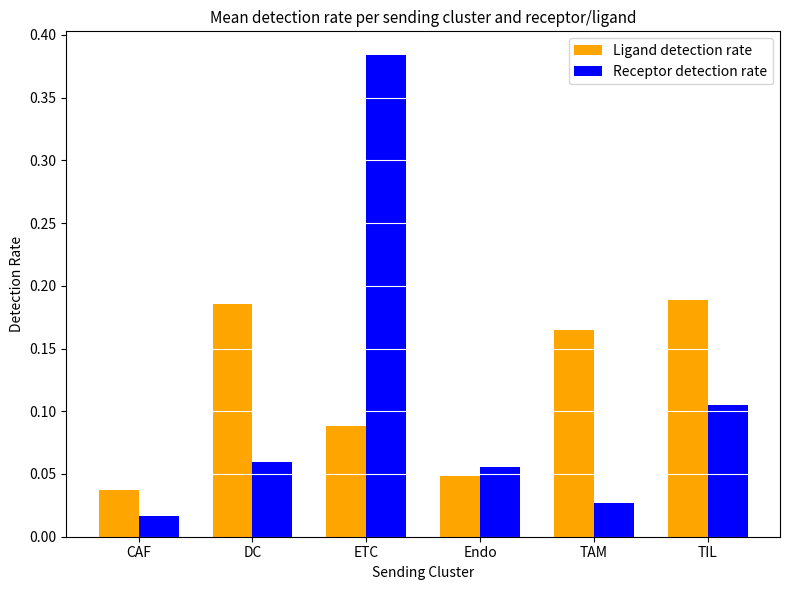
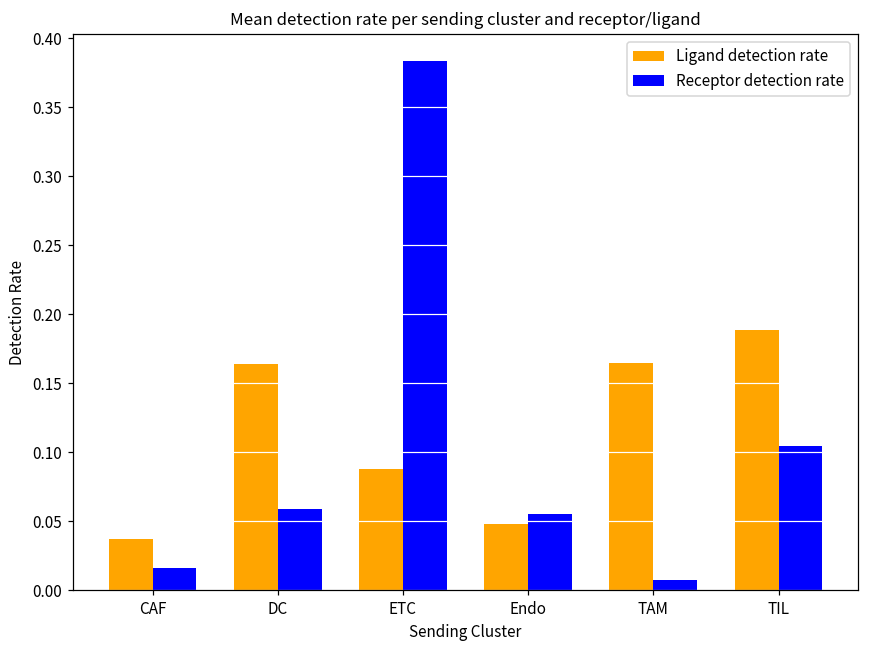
Ligand detection rate, DC: 0.186 -> 0.164
Receptor detection rate, TAM: 0.026 -> 0.007
